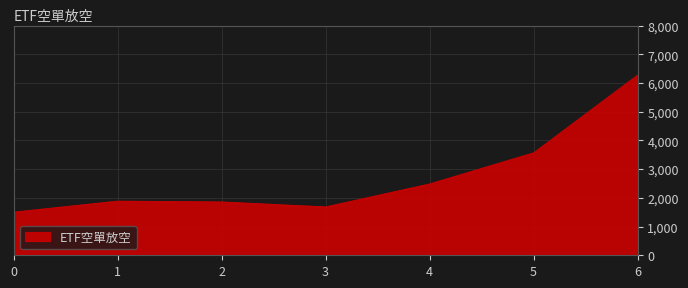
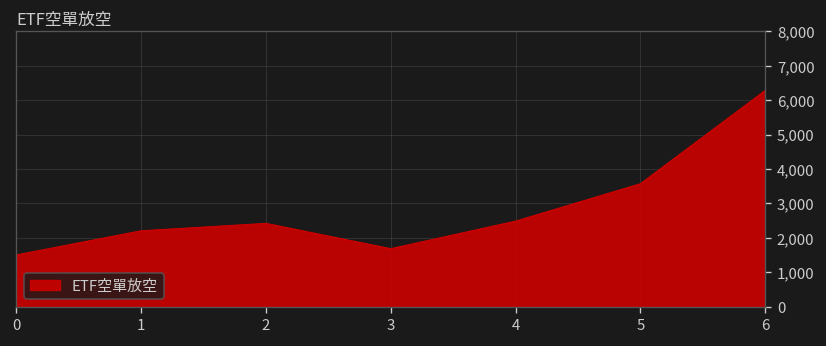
1: 1,900 -> 2,200
2: 1,900 -> 2,400
